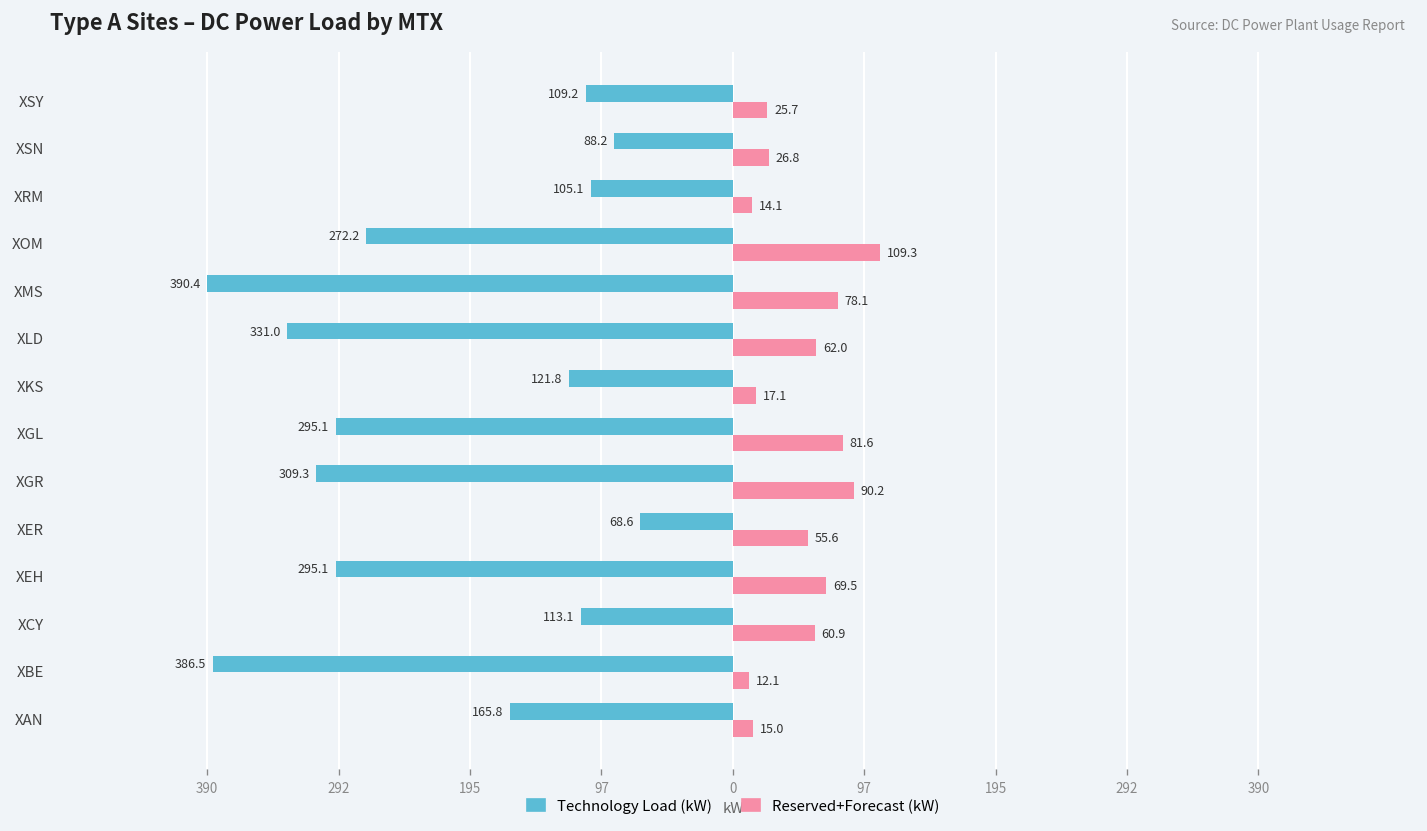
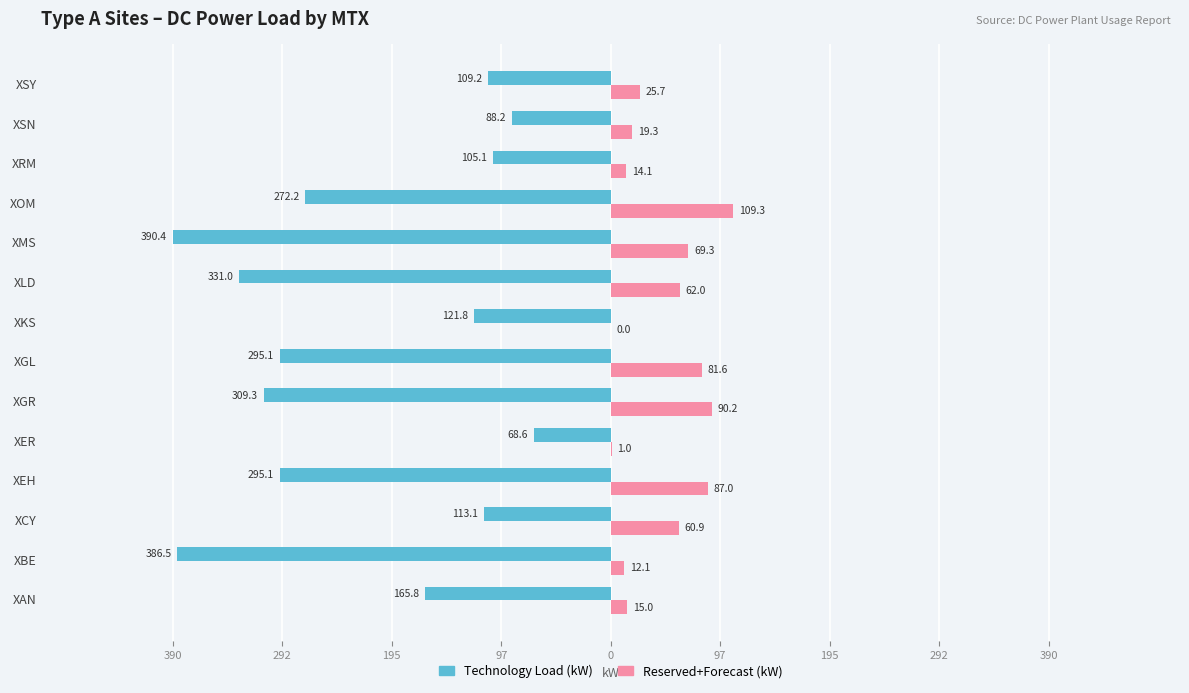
Reserved+Forecast (kW), XSN: 26.8 -> 19.3
Reserved+Forecast (kW), XMS: 78.1 -> 69.3
Reserved+Forecast (kW), XKS: 17.1 -> 0.0
Reserved+Forecast (kW), XER: 55.6 -> 1.0
Reserved+Forecast (kW), XEH: 69.5 -> 87.0
